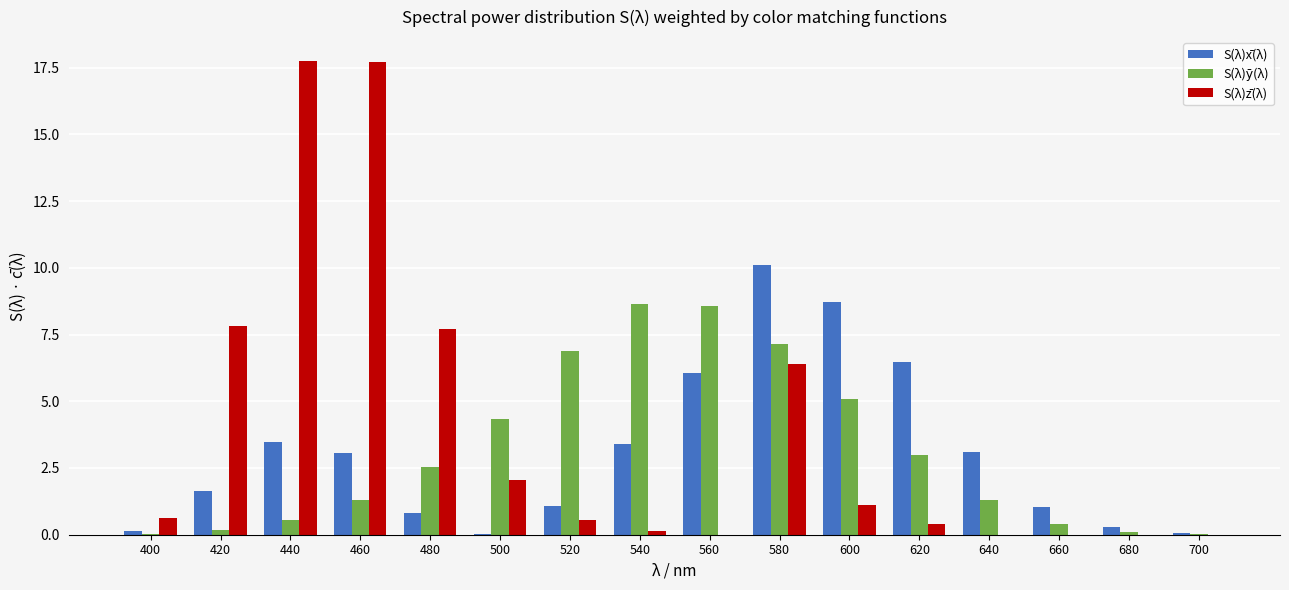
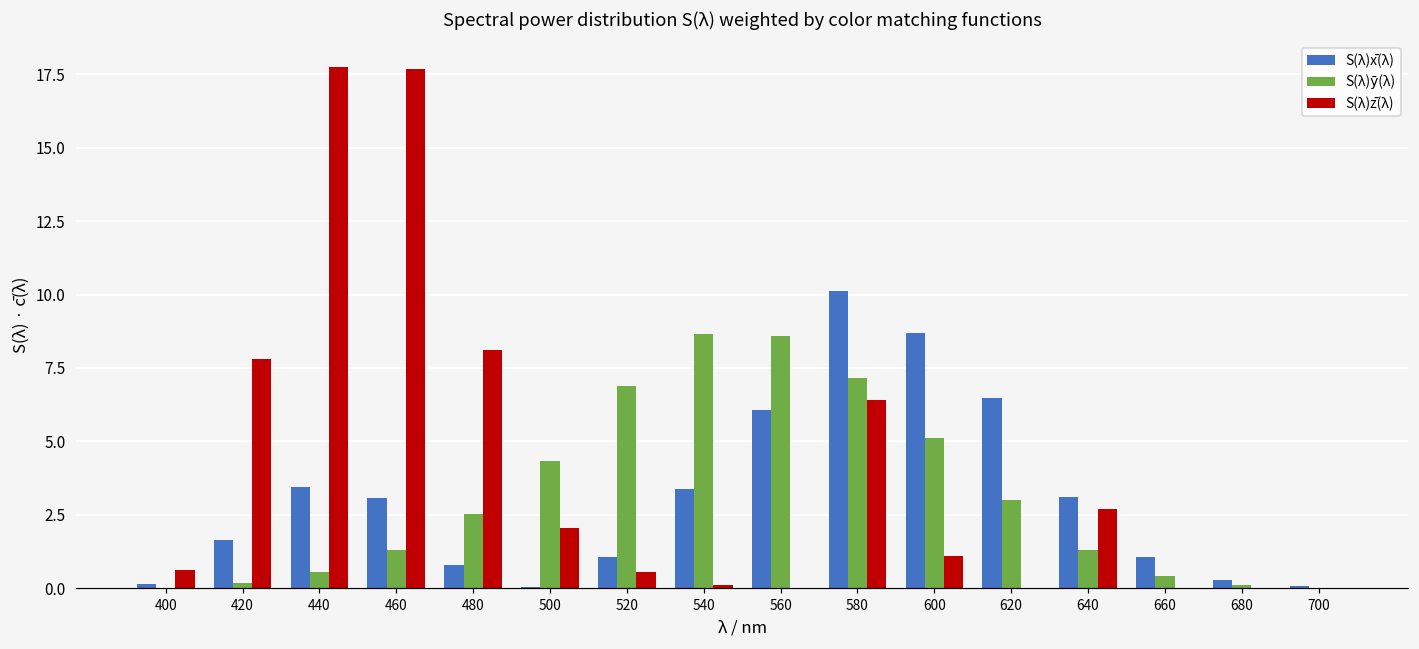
S(λ)z̄(λ), 480: 7.7 -> 8.1
S(λ)z̄(λ), 620: 0.4 -> 0.0
S(λ)z̄(λ), 640: 0.0 -> 2.7
